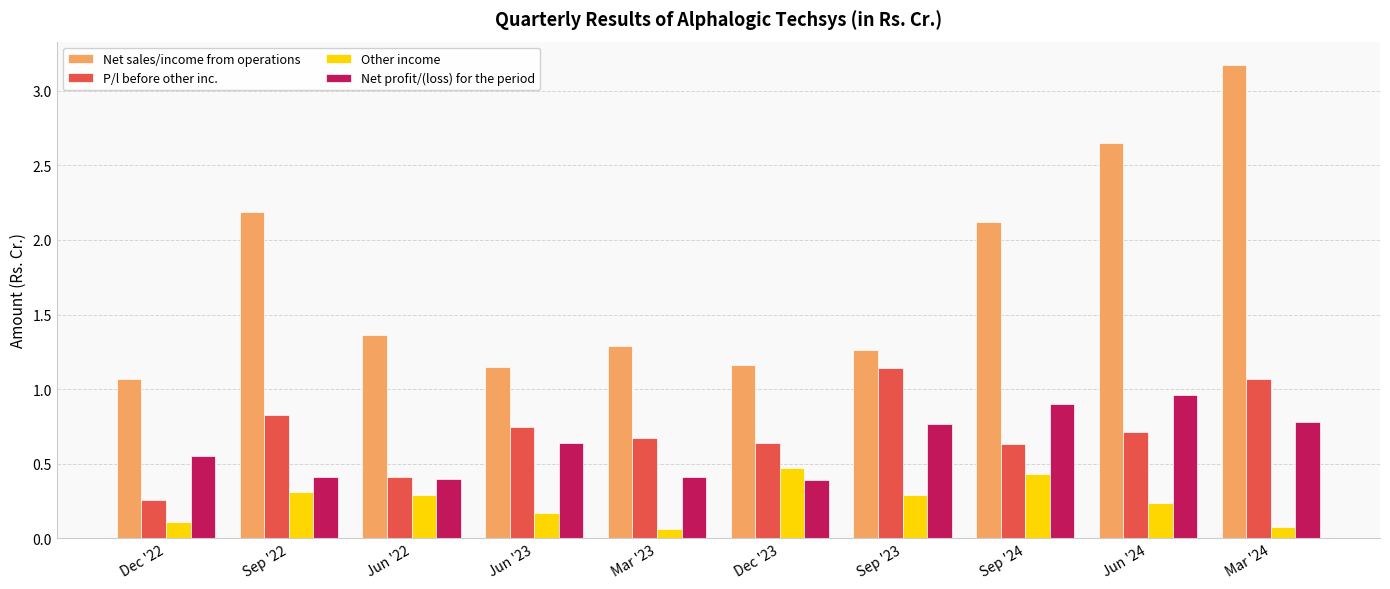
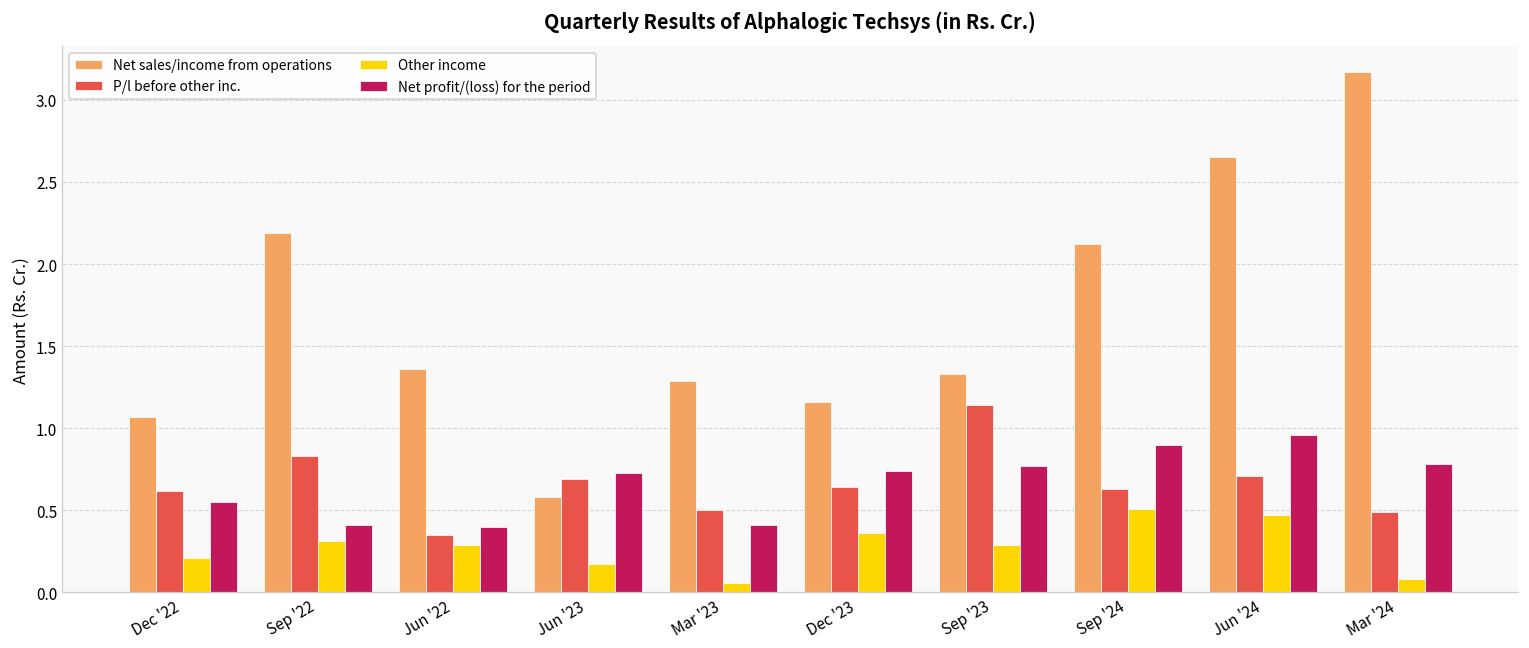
P/l before other inc., Dec '22: 0.26 -> 0.62
Other income, Dec '22: 0.11 -> 0.21
P/l before other inc., Jun '22: 0.41 -> 0.35
Net sales/income from operations, Jun '23: 1.15 -> 0.58
P/l before other inc., Jun '23: 0.75 -> 0.69
Net profit/(loss) for the period, Jun '23: 0.64 -> 0.73
P/l before other inc., Mar '23: 0.67 -> 0.50
Other income, Dec '23: 0.47 -> 0.36
Net profit/(loss) for the period, Dec '23: 0.39 -> 0.74
Net sales/income from operations, Sep '23: 1.26 -> 1.33
Other income, Sep '24: 0.43 -> 0.51
Other income, Jun '24: 0.24 -> 0.47
P/l before other inc., Mar '24: 1.07 -> 0.49
